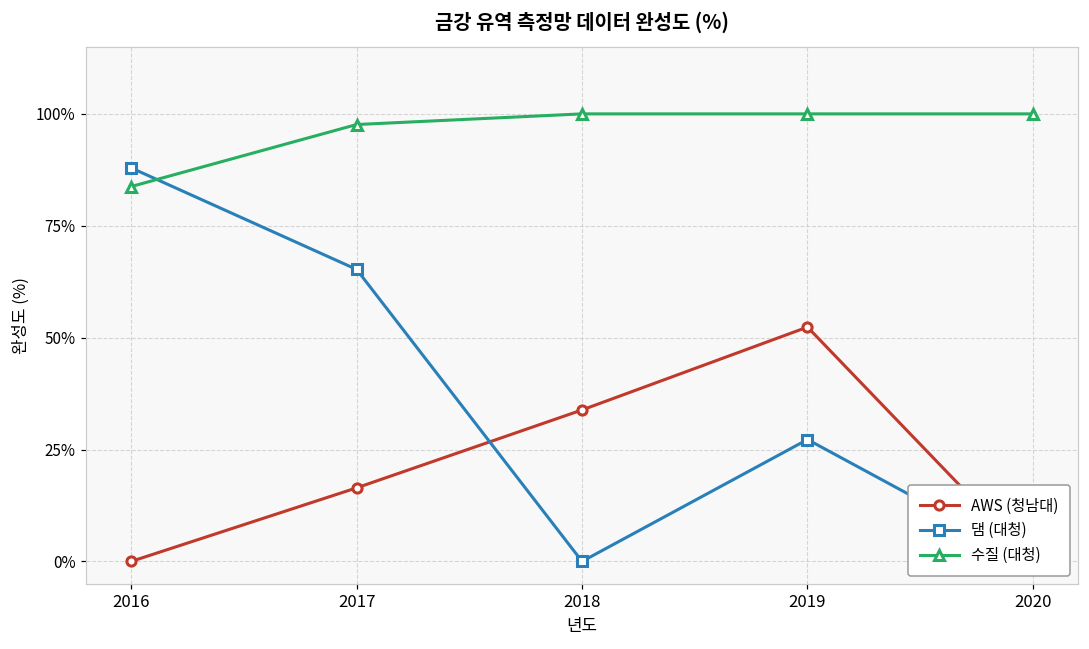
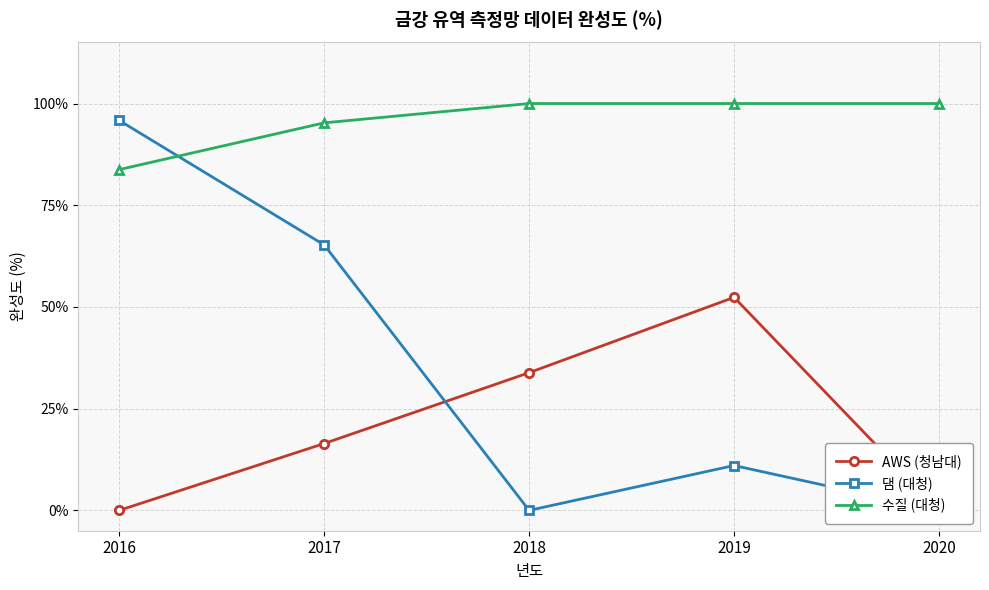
댐 (대청), 2016: 88% -> 96%
수질 (대청), 2017: 98% -> 95%
댐 (대청), 2019: 27% -> 11%
